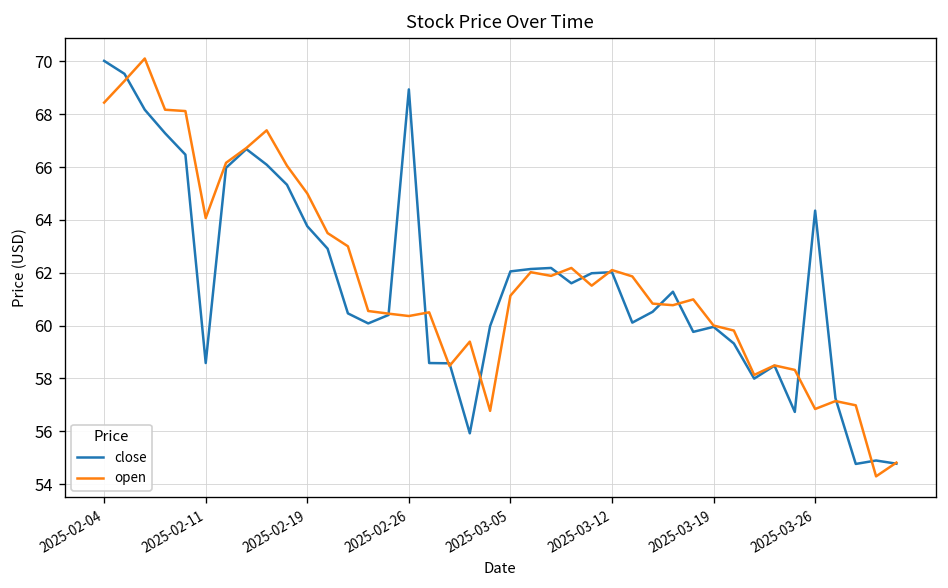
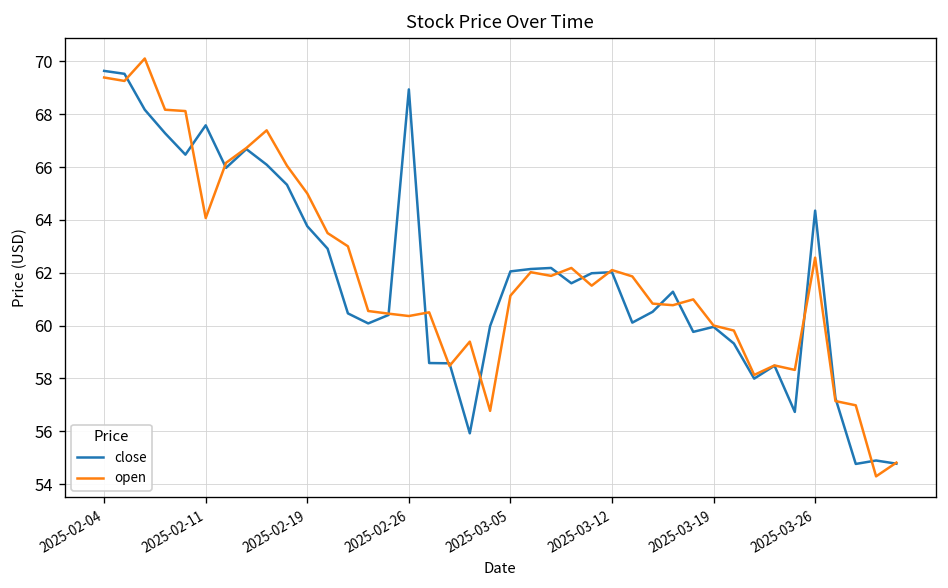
close, 2025-02-04: 70.0 -> 69.6
open, 2025-02-04: 68.4 -> 69.4
close, 2025-02-11: 58.6 -> 67.6
open, 2025-03-26: 56.8 -> 62.6
